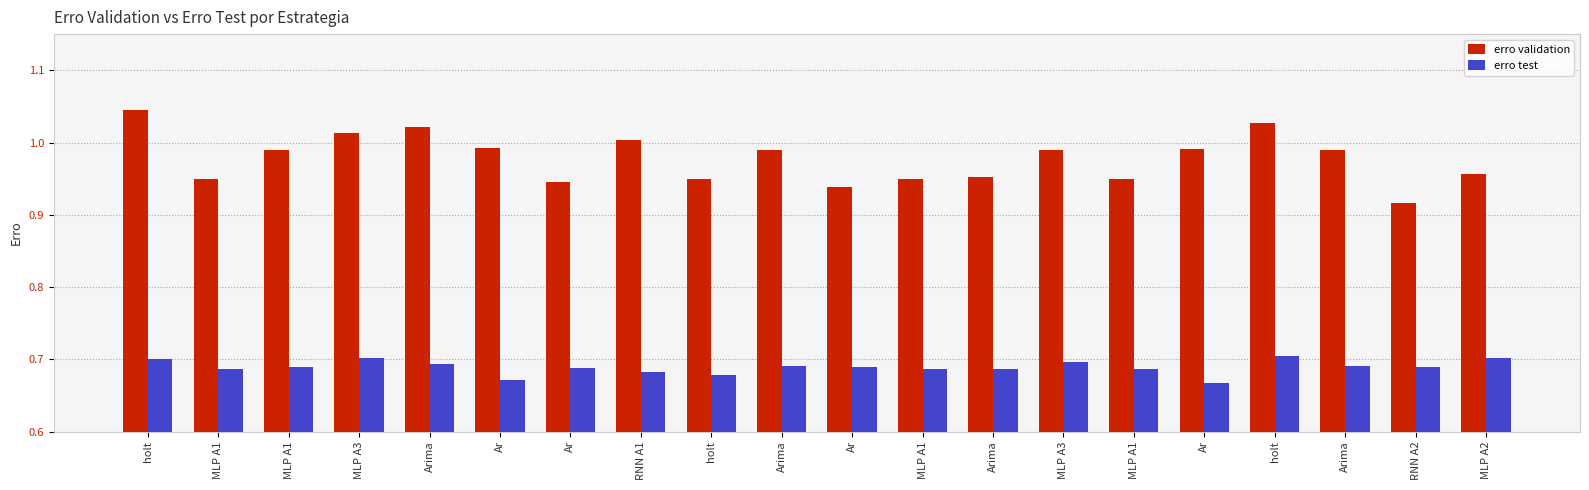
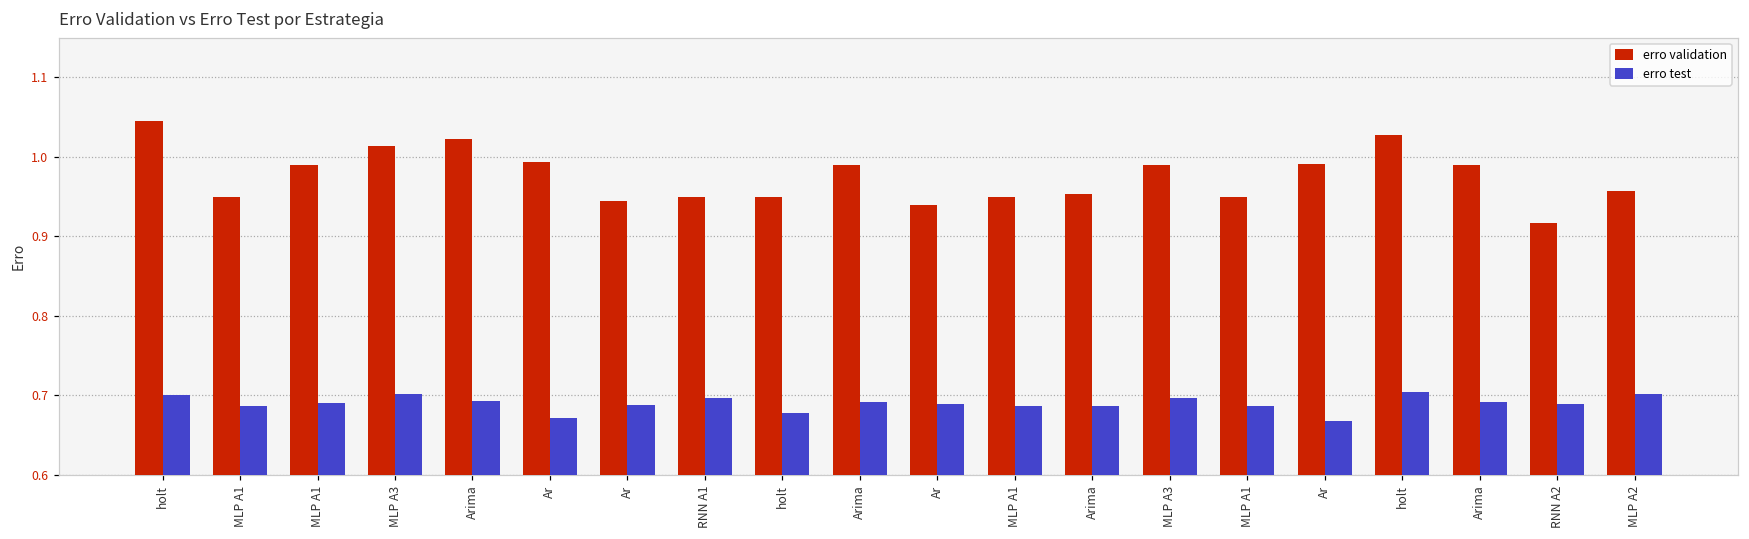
erro validation, RNN A1: 1.00 -> 0.95
erro test, RNN A1: 0.68 -> 0.70
